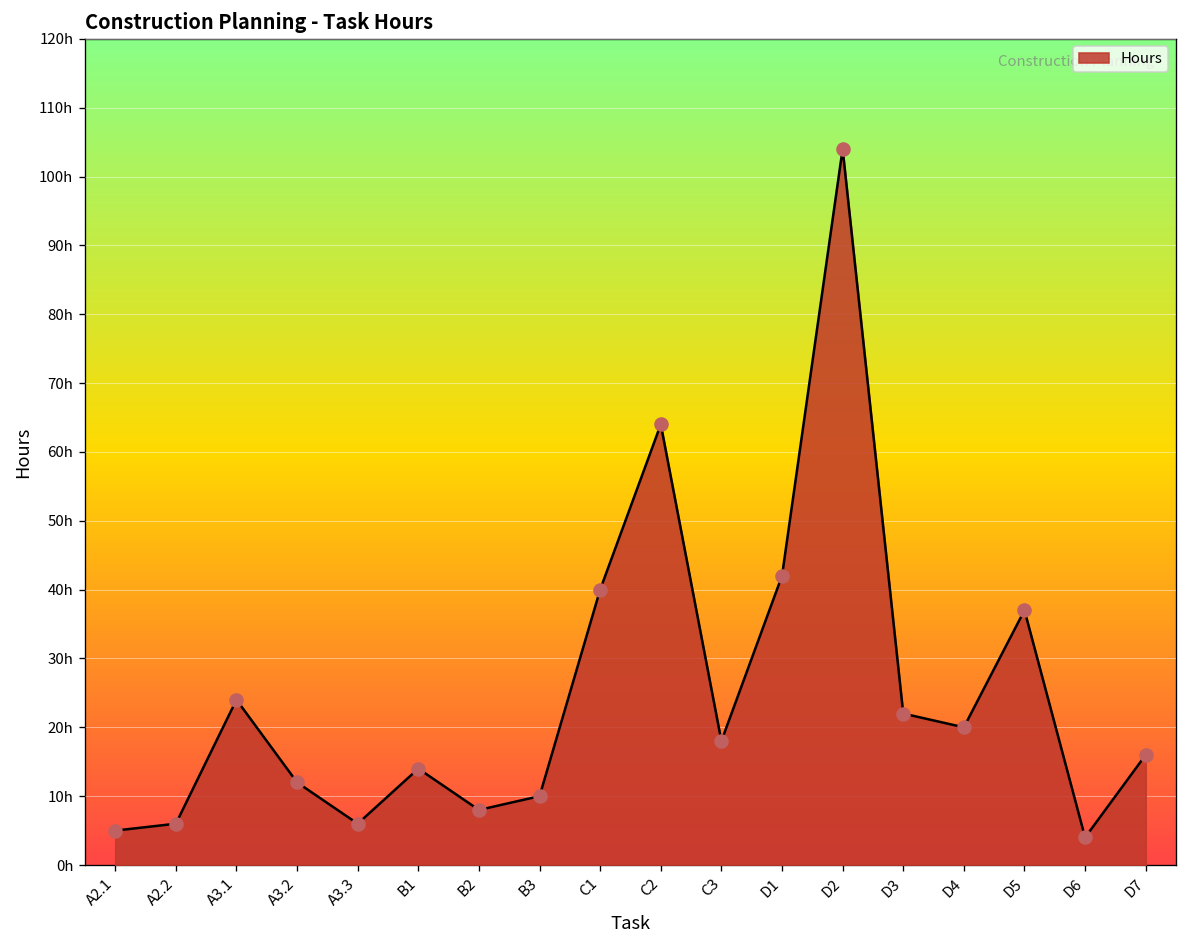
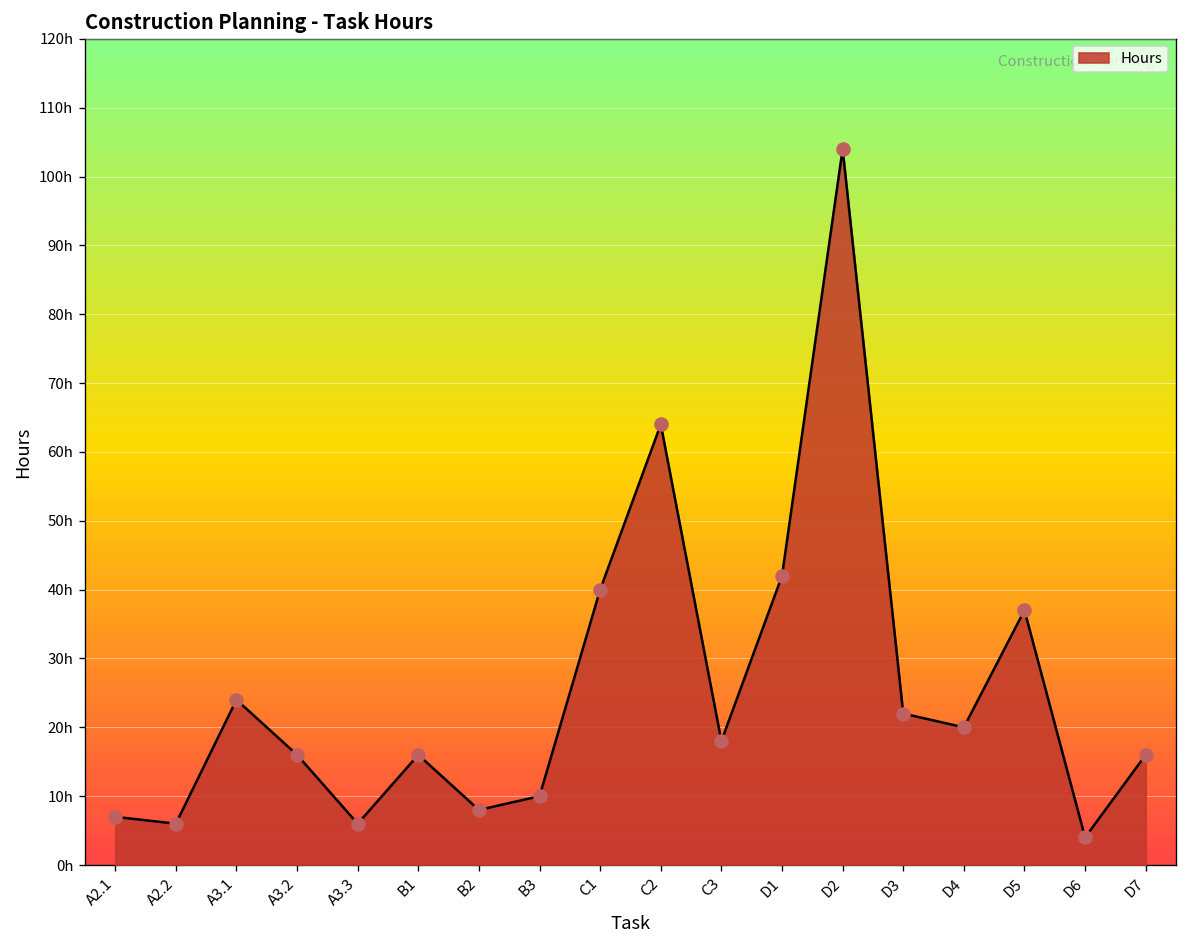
A2.1: 5h -> 7h
A3.2: 12h -> 16h
B1: 14h -> 16h
